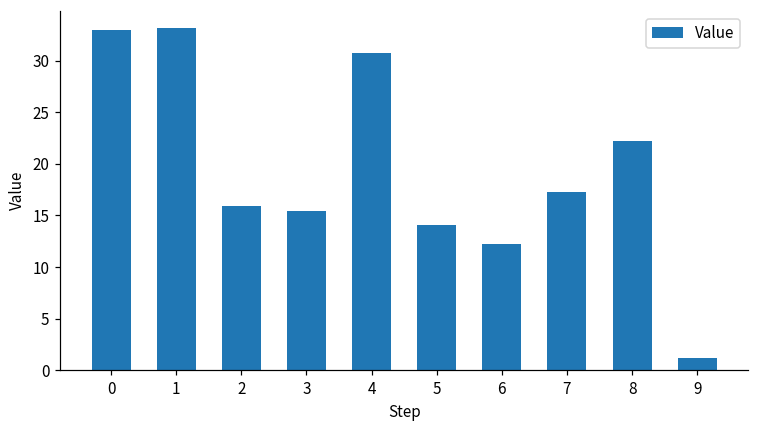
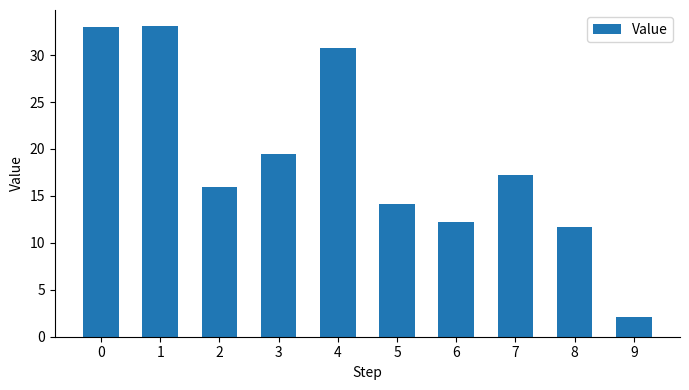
3: 15 -> 19
8: 22 -> 12
9: 1 -> 2
